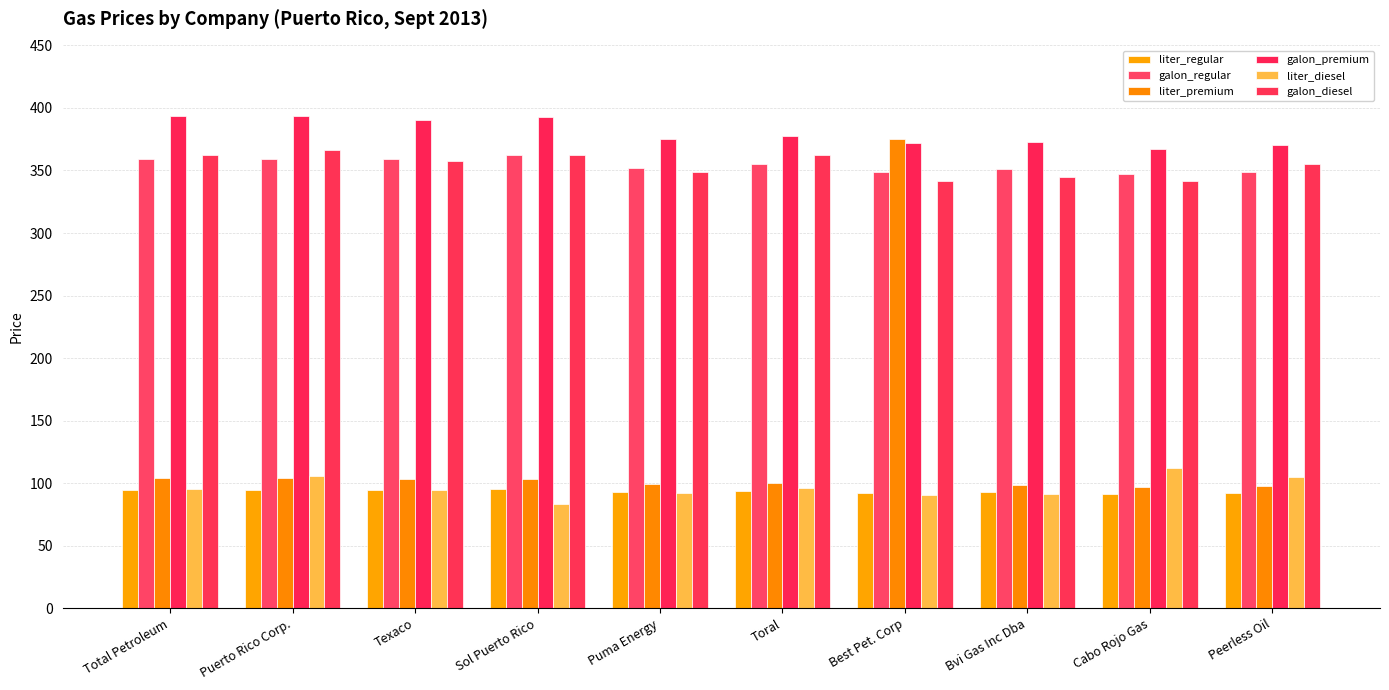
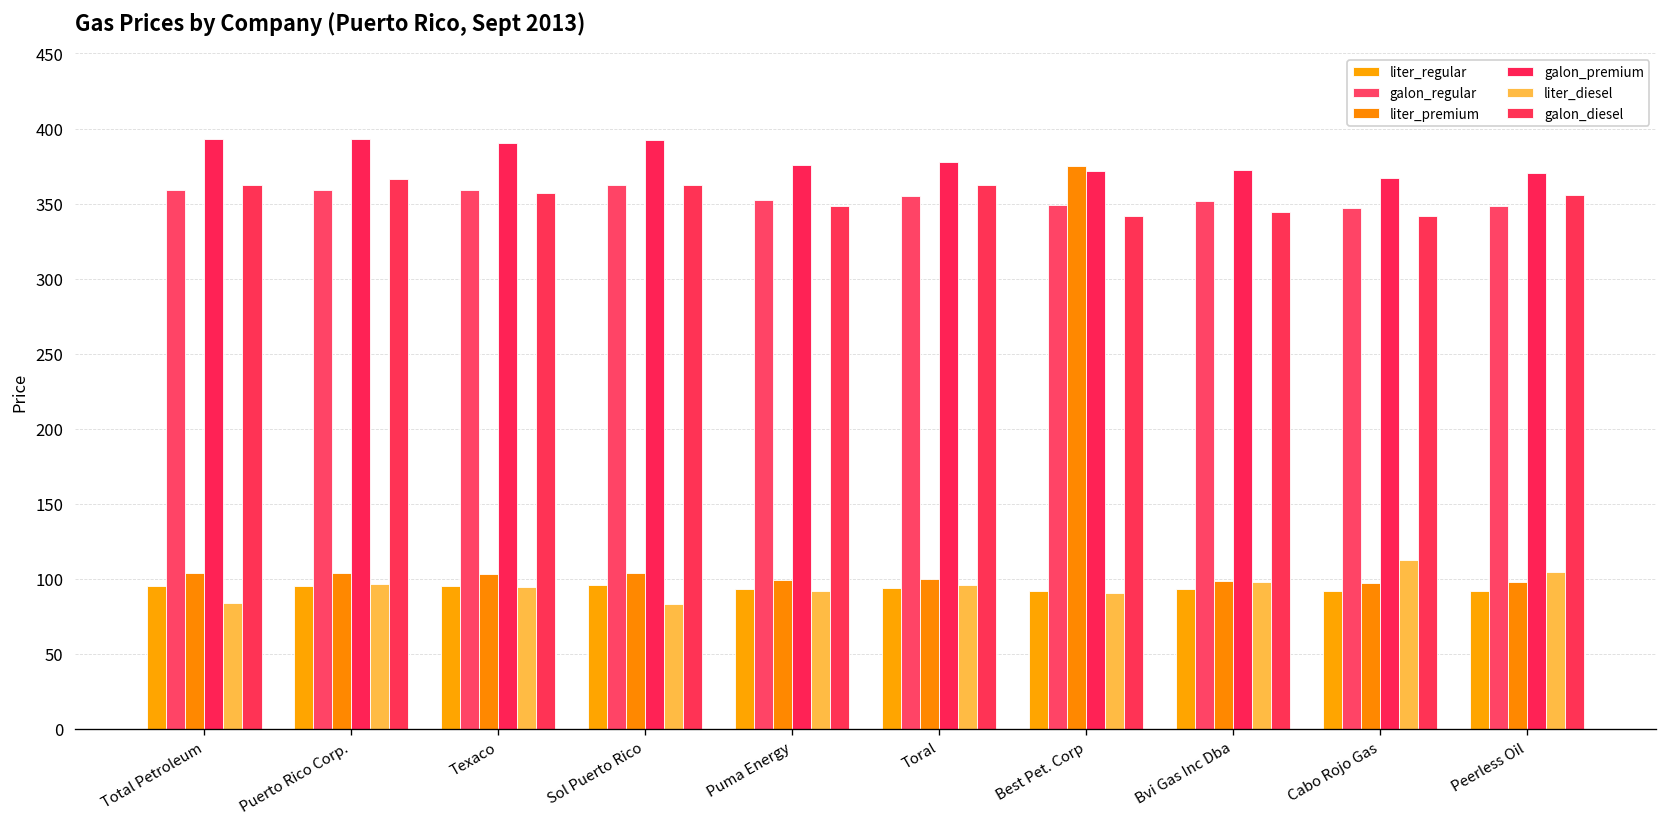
liter_diesel, Total Petroleum: 96 -> 84
liter_diesel, Puerto Rico Corp.: 106 -> 97
liter_diesel, Bvi Gas Inc Dba: 91 -> 98
